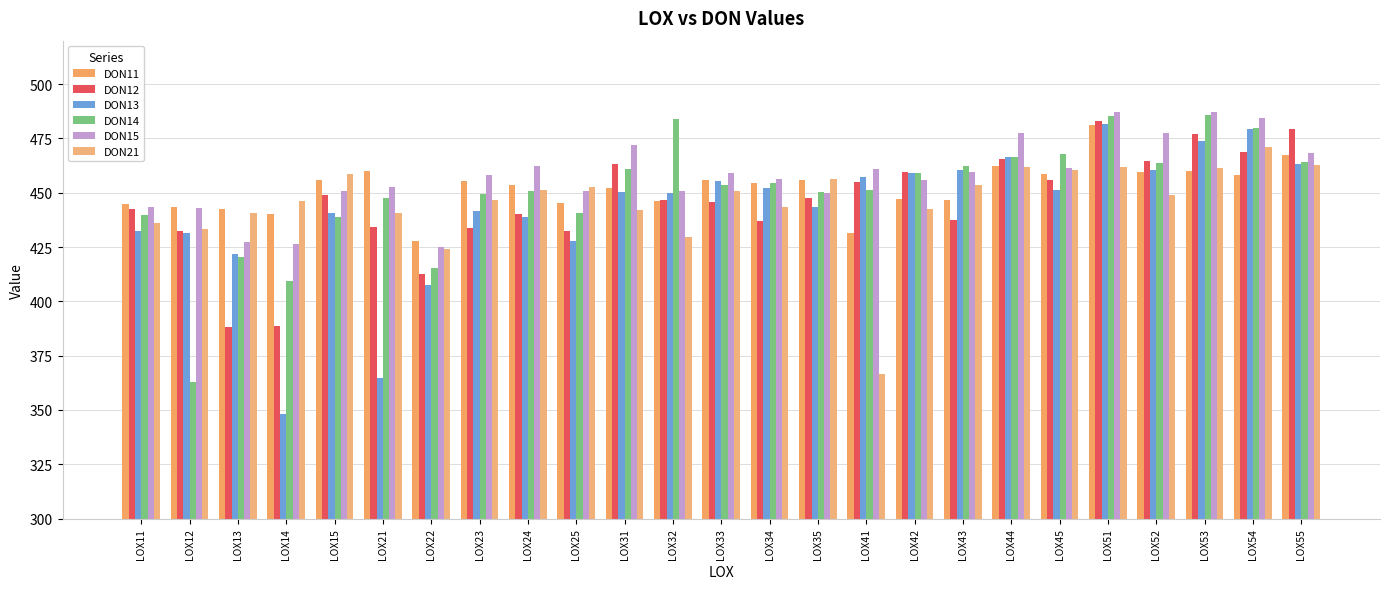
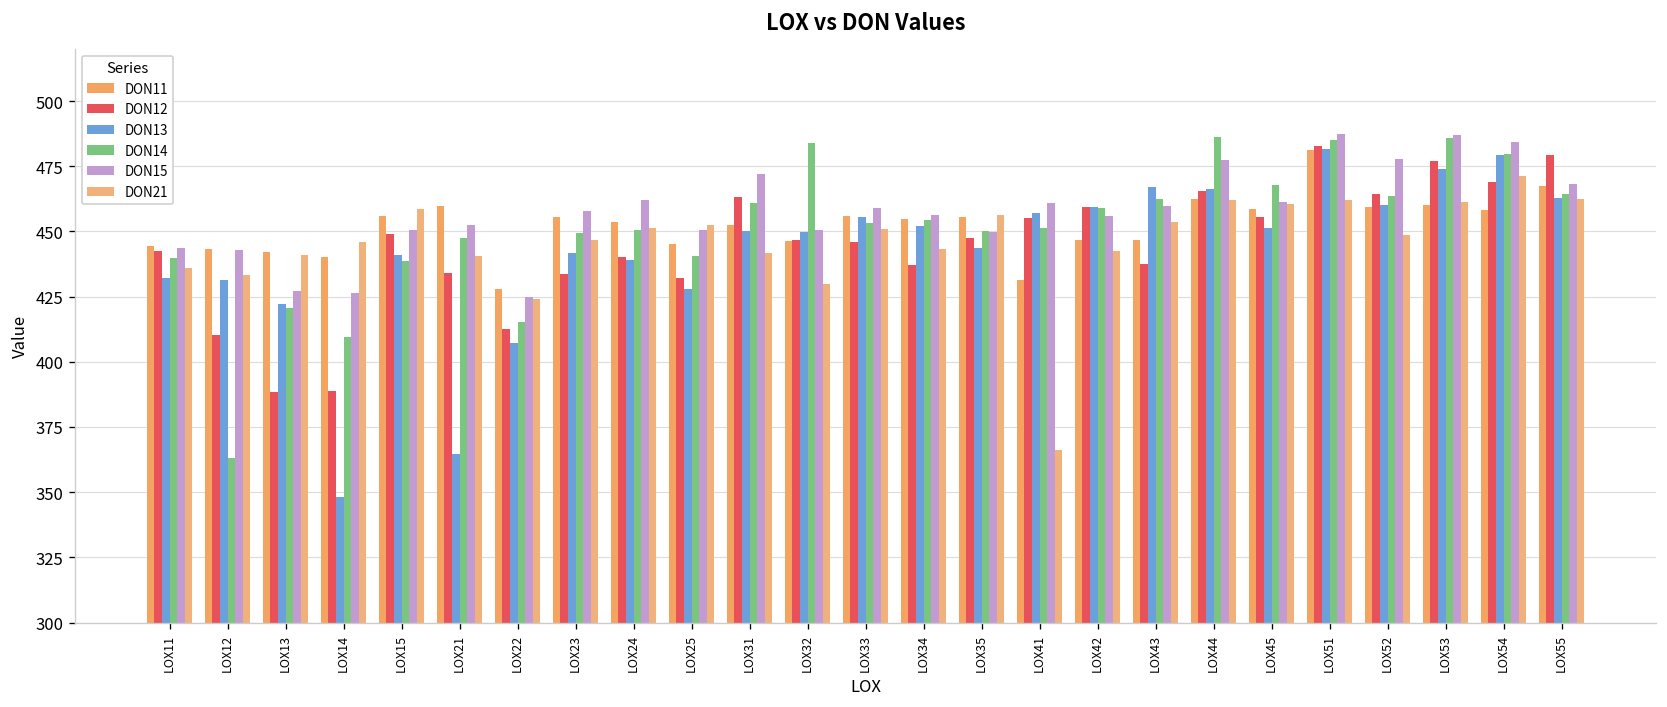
DON12, LOX12: 432 -> 410
DON13, LOX43: 460 -> 467
DON14, LOX44: 466 -> 486
